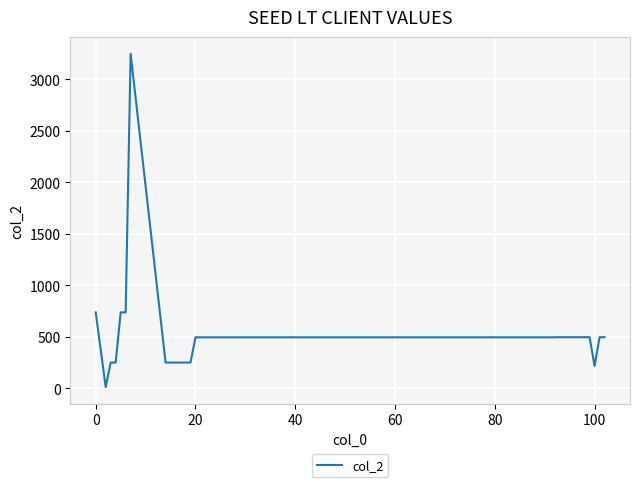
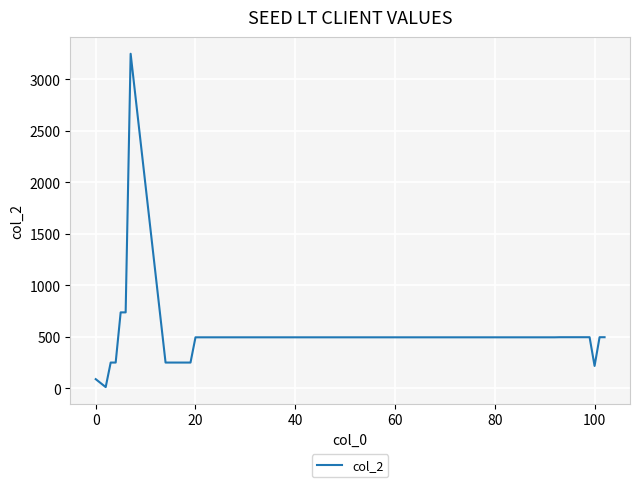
0: 740 -> 90
